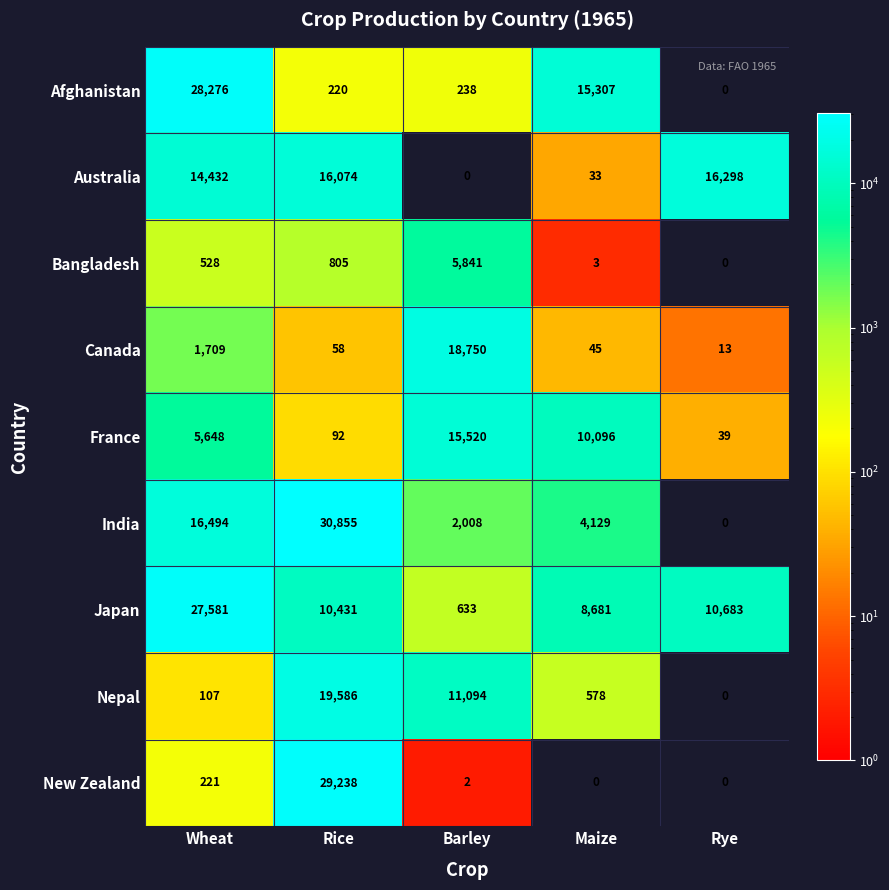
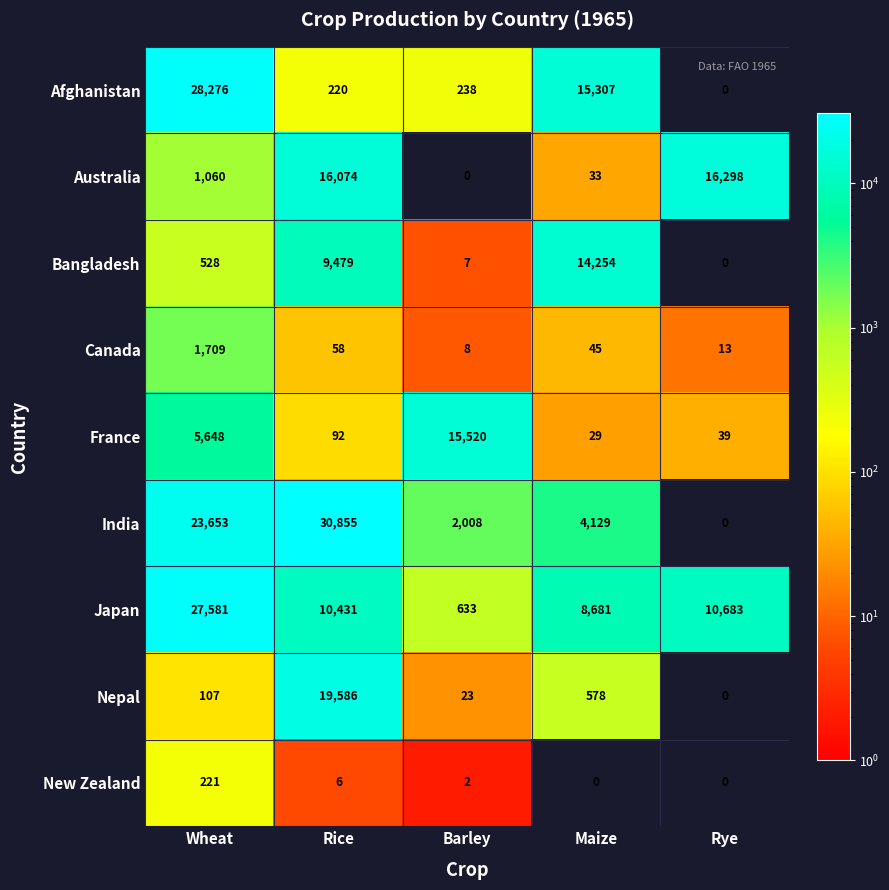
Australia, Wheat: 14,432 -> 1,060
Bangladesh, Rice: 805 -> 9,479
Bangladesh, Barley: 5,841 -> 7
Bangladesh, Maize: 3 -> 14,254
Canada, Barley: 18,750 -> 8
France, Maize: 10,096 -> 29
India, Wheat: 16,494 -> 23,653
Nepal, Barley: 11,094 -> 23
New Zealand, Rice: 29,238 -> 6
